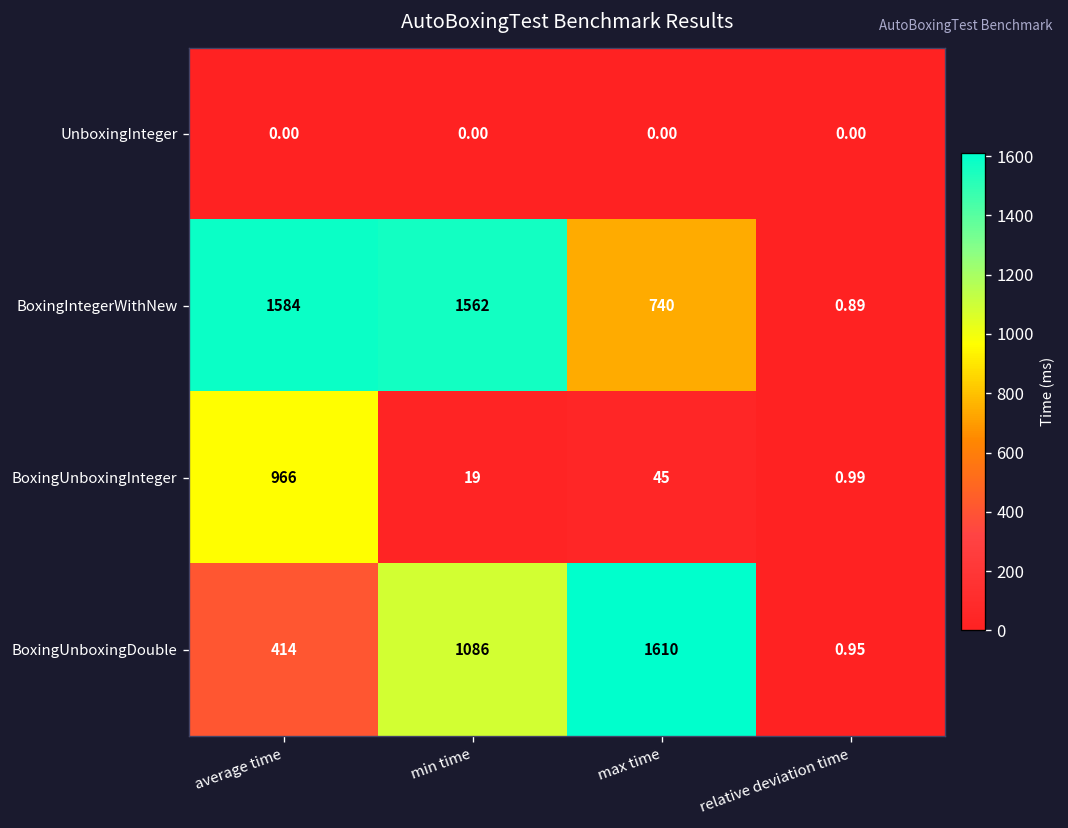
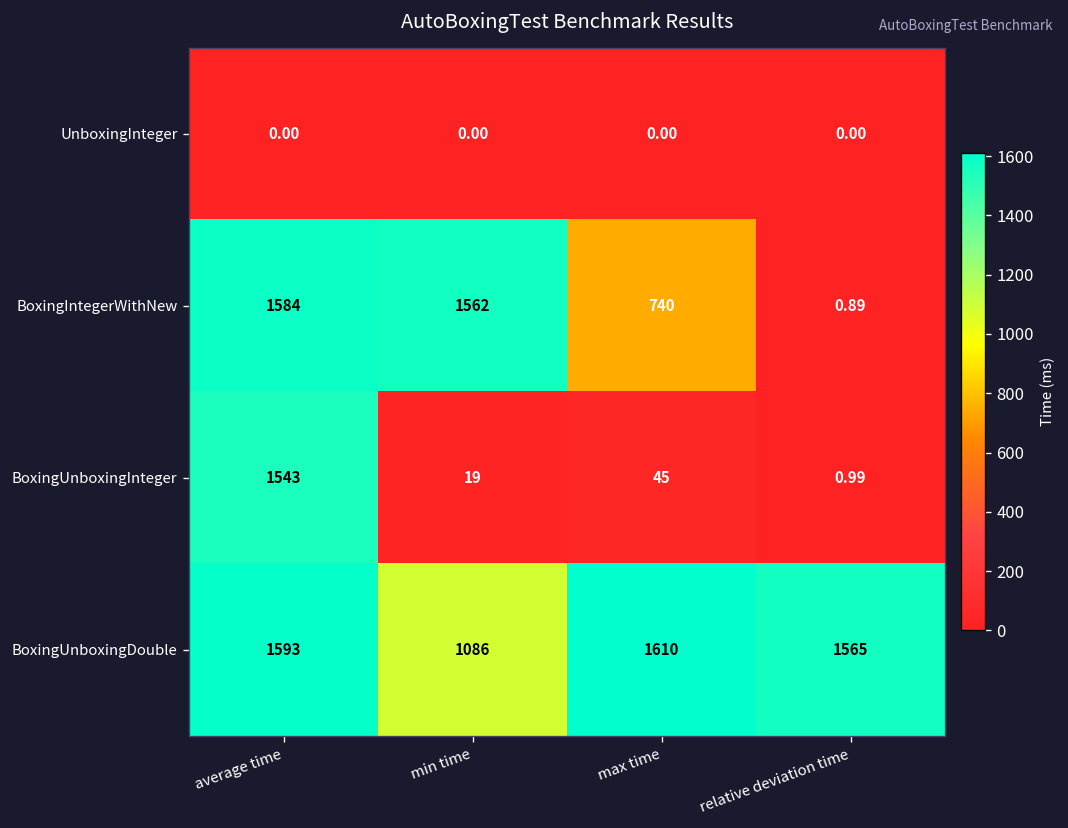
BoxingUnboxingInteger, average time: 966 -> 1543
BoxingUnboxingDouble, average time: 414 -> 1593
BoxingUnboxingDouble, relative deviation time: 0.95 -> 1565
